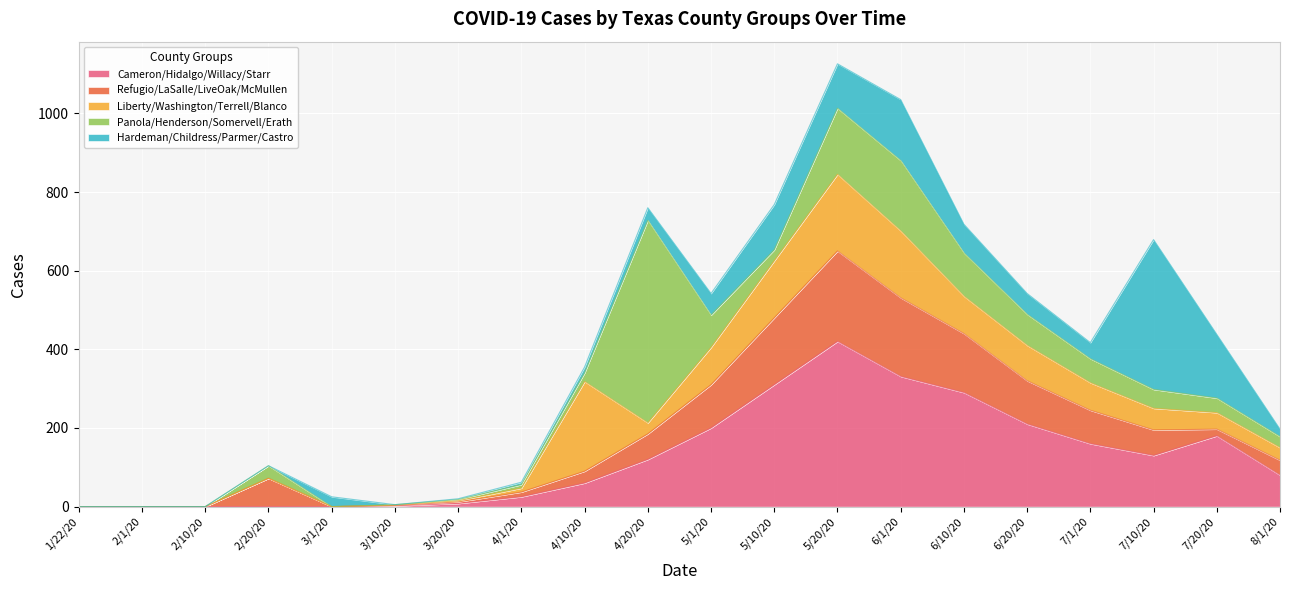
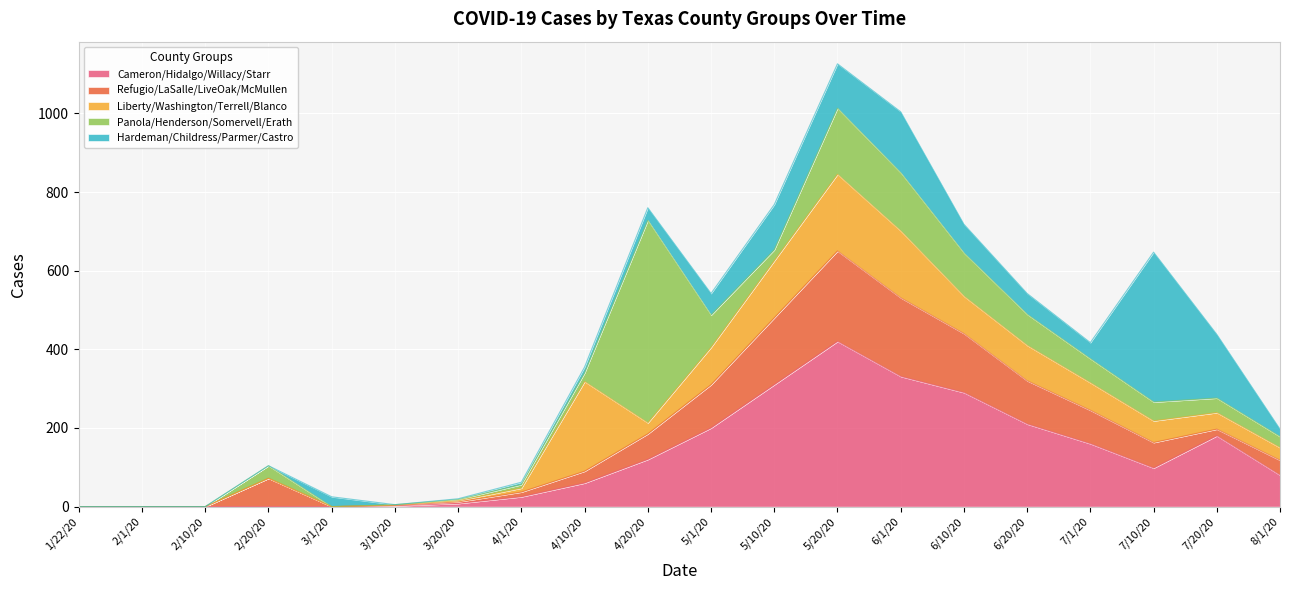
Panola/Henderson/Somervell/Erath, 6/1/20: 180 -> 150
Cameron/Hidalgo/Willacy/Starr, 7/10/20: 130 -> 100
